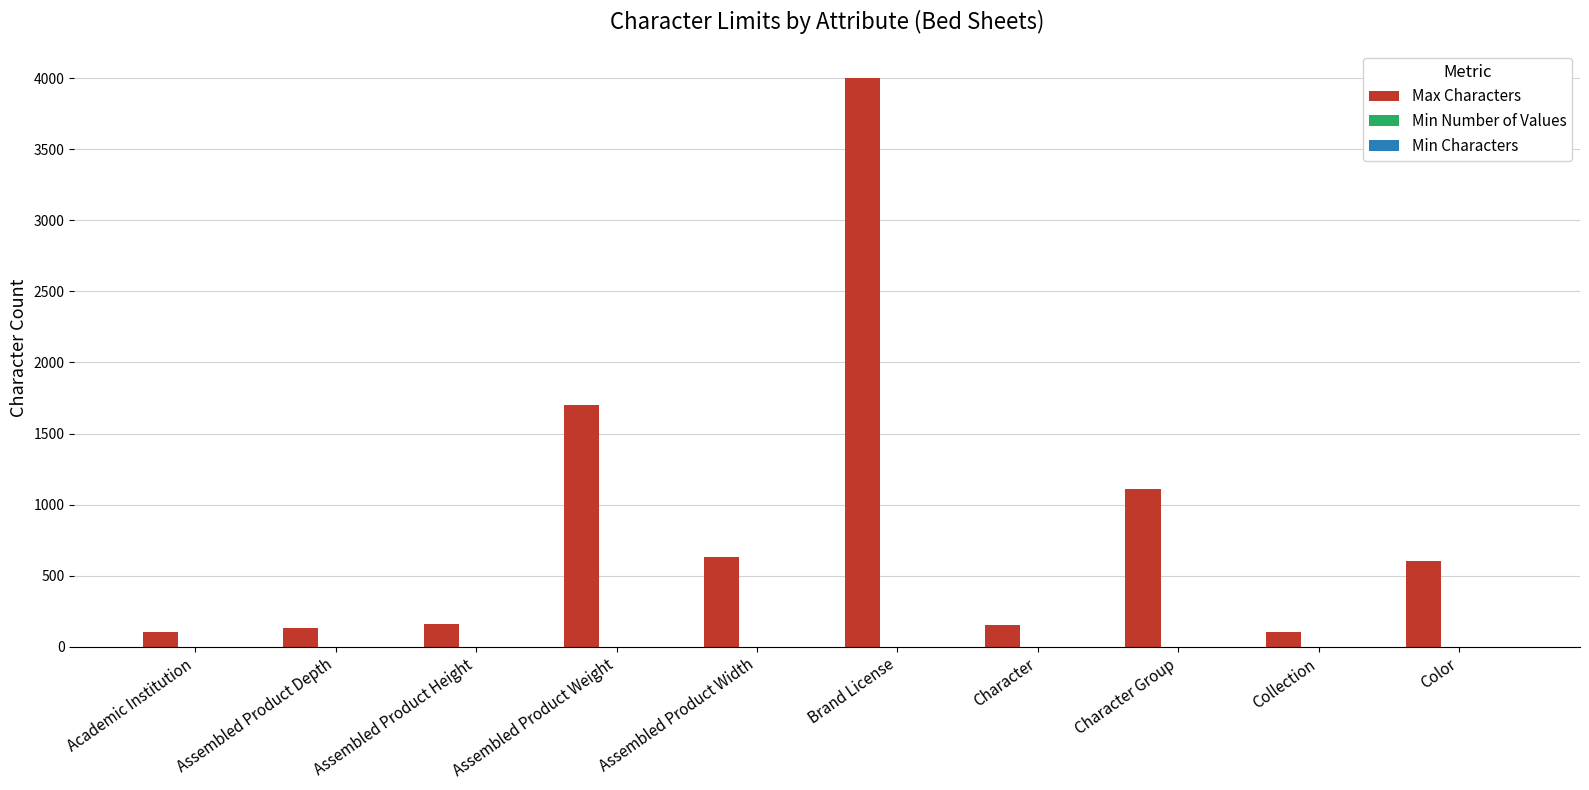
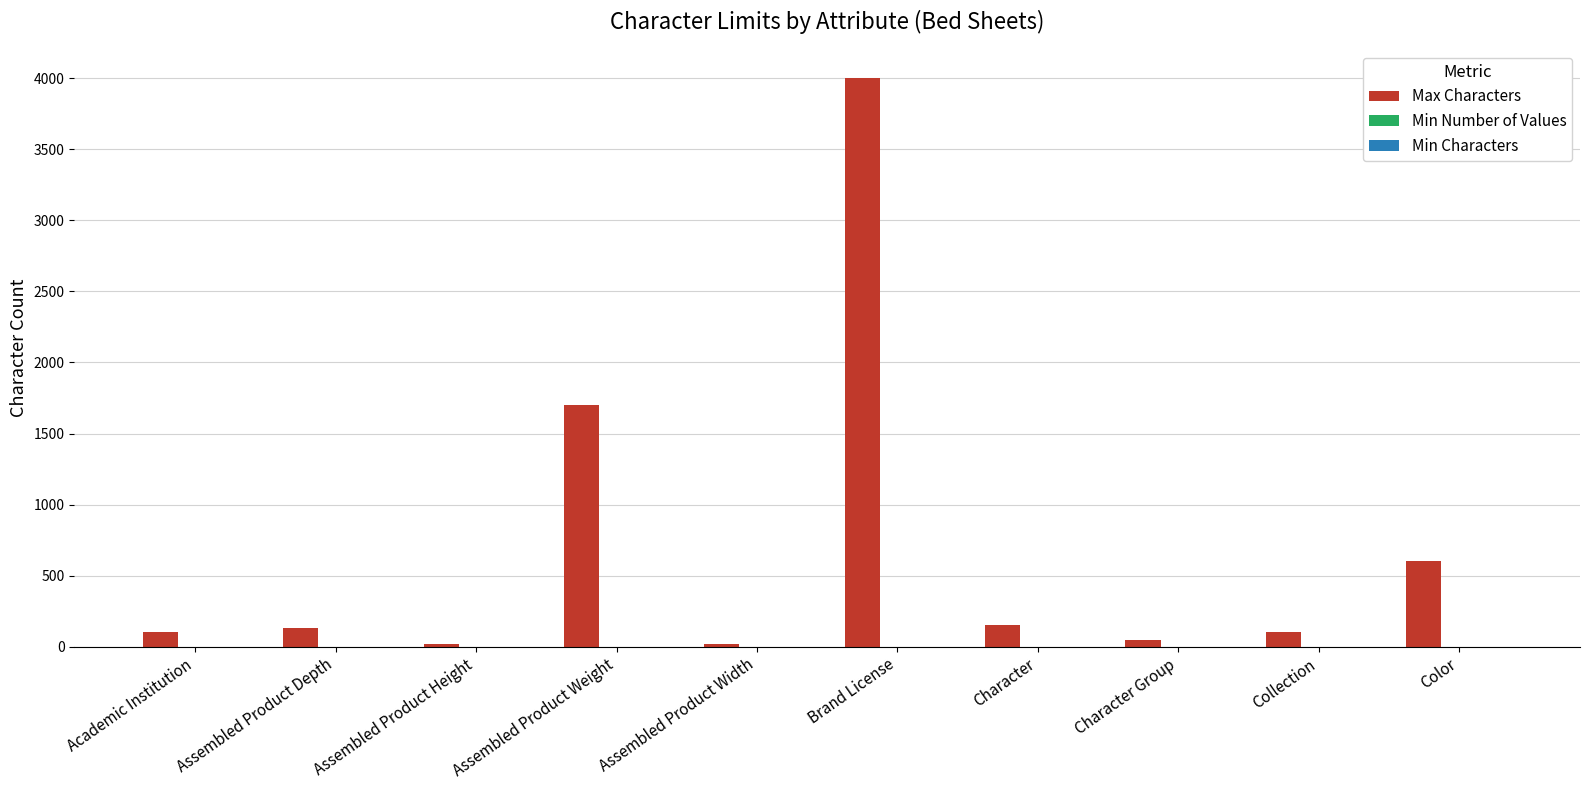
Max Characters, Assembled Product Height: 160 -> 20
Max Characters, Assembled Product Width: 630 -> 20
Max Characters, Character Group: 1110 -> 50
